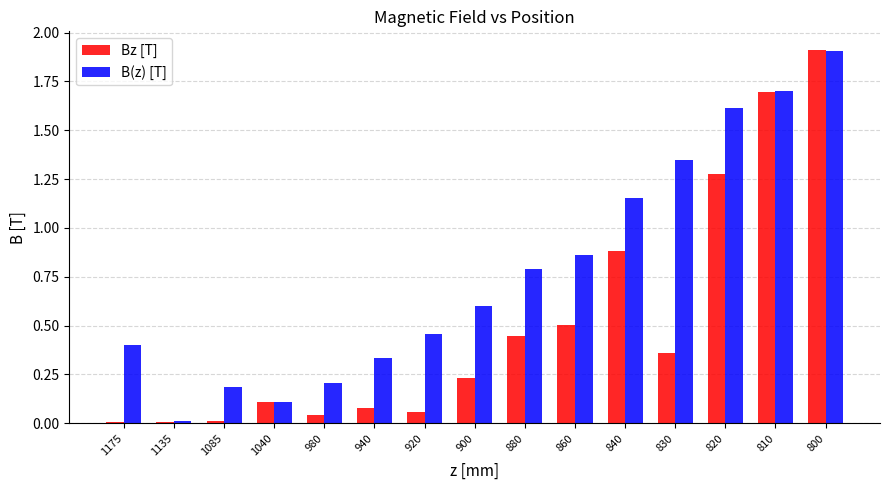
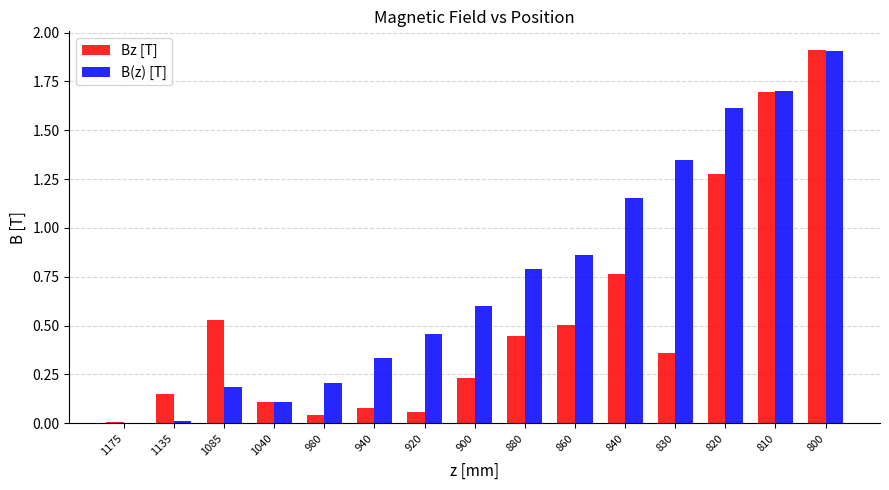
B(z) [T], 1175: 0.4 -> 0.0
Bz [T], 1135: 0.01 -> 0.15
Bz [T], 1085: 0.01 -> 0.53
Bz [T], 840: 0.88 -> 0.76
